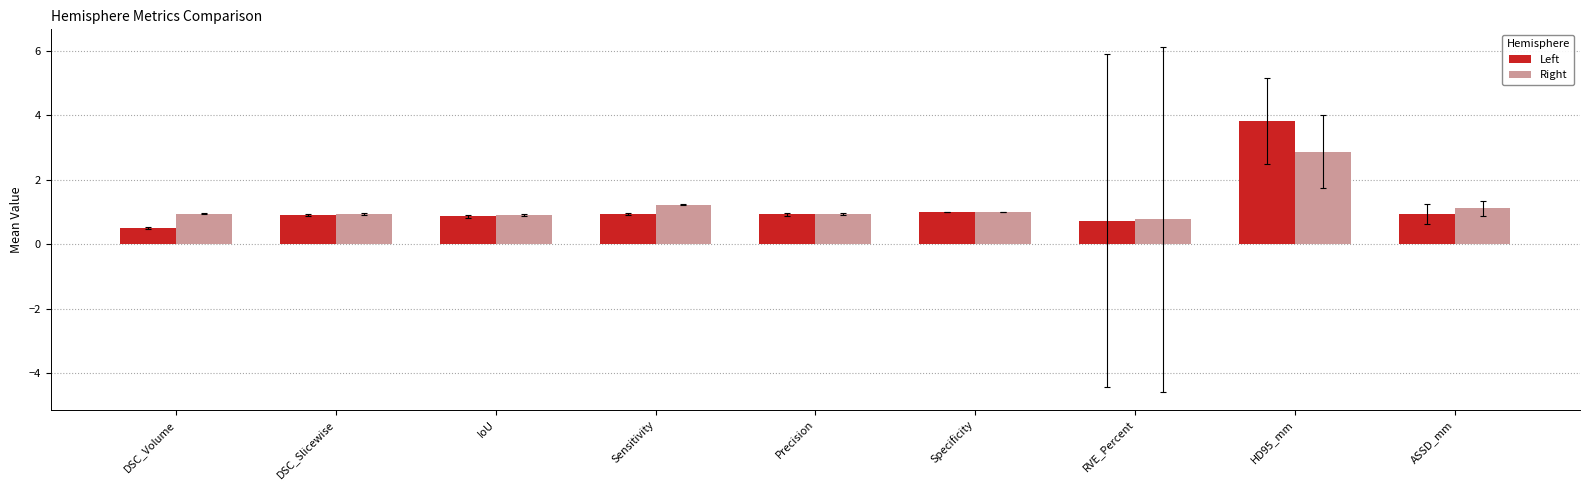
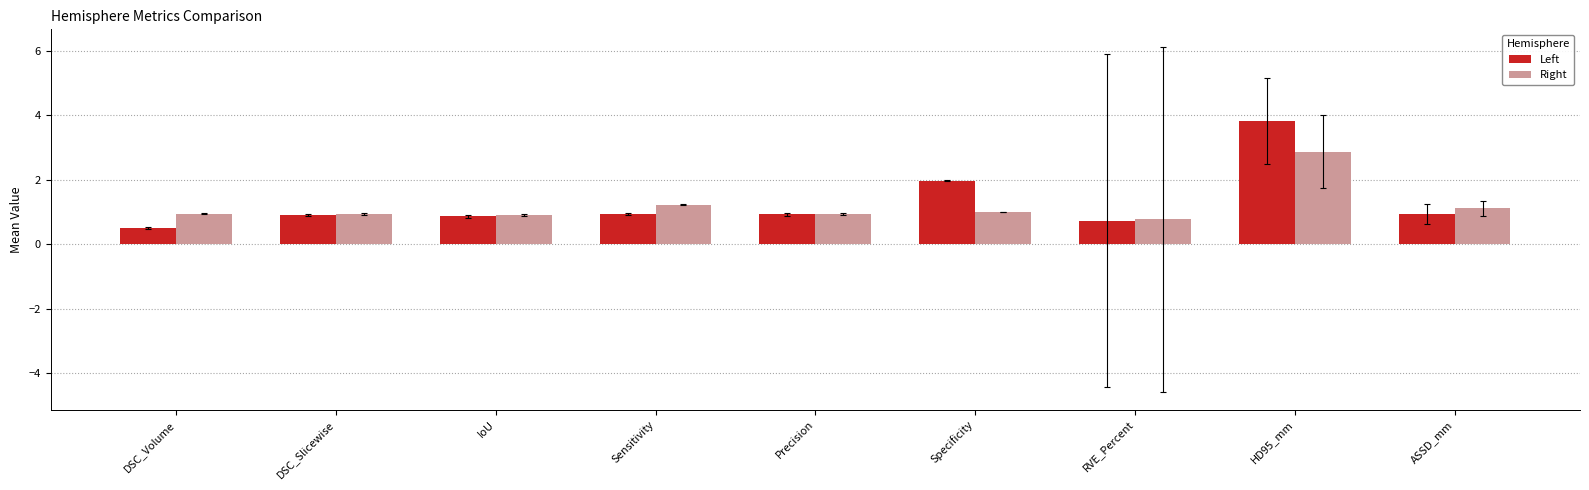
Left, Specificity: 1.0 -> 2.0
